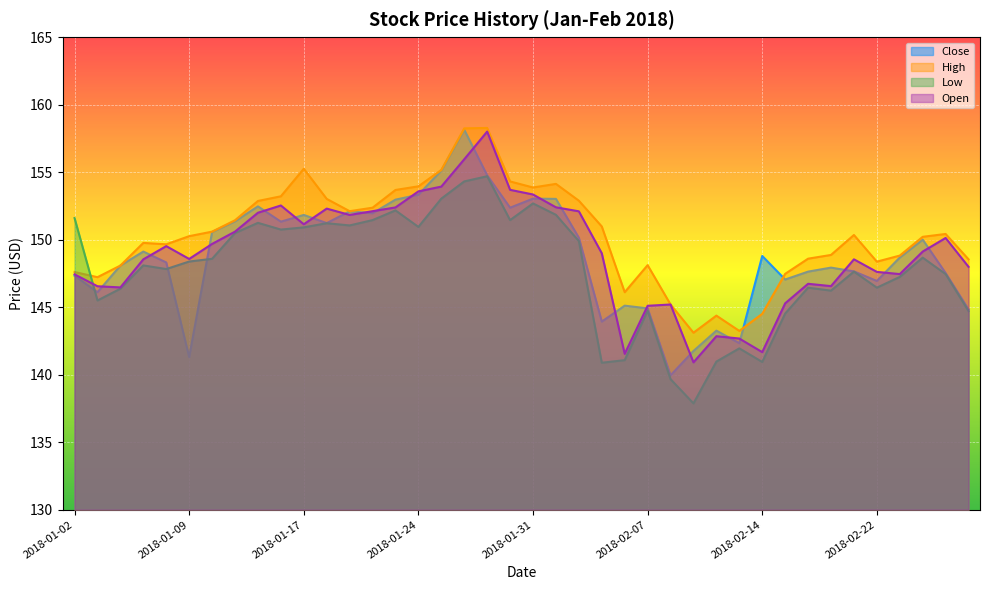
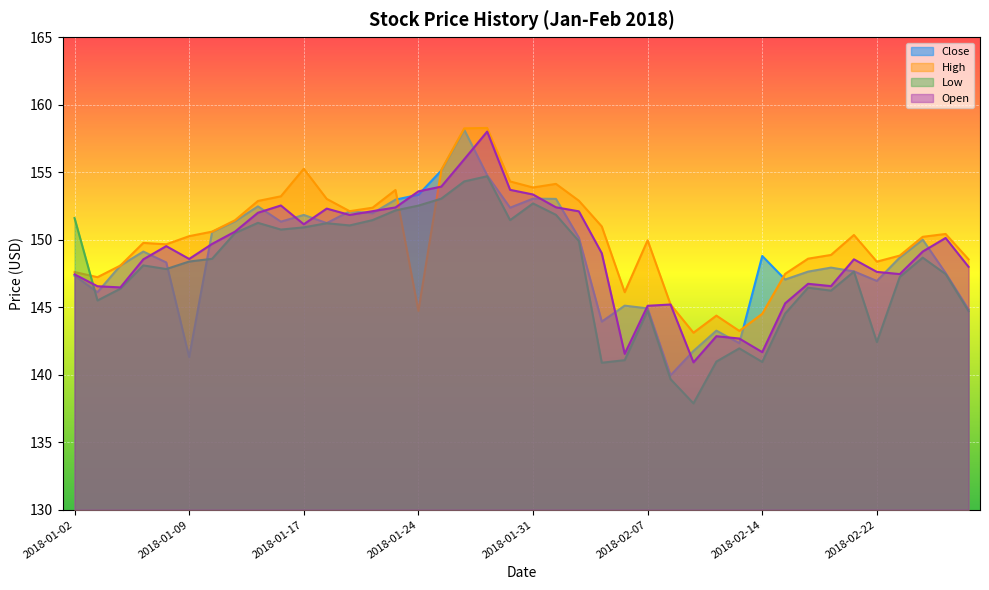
High, 2018-01-24: 153.9 -> 144.7
Low, 2018-01-24: 150.9 -> 152.5
High, 2018-02-07: 148.1 -> 149.9
Low, 2018-02-22: 146.4 -> 142.4
